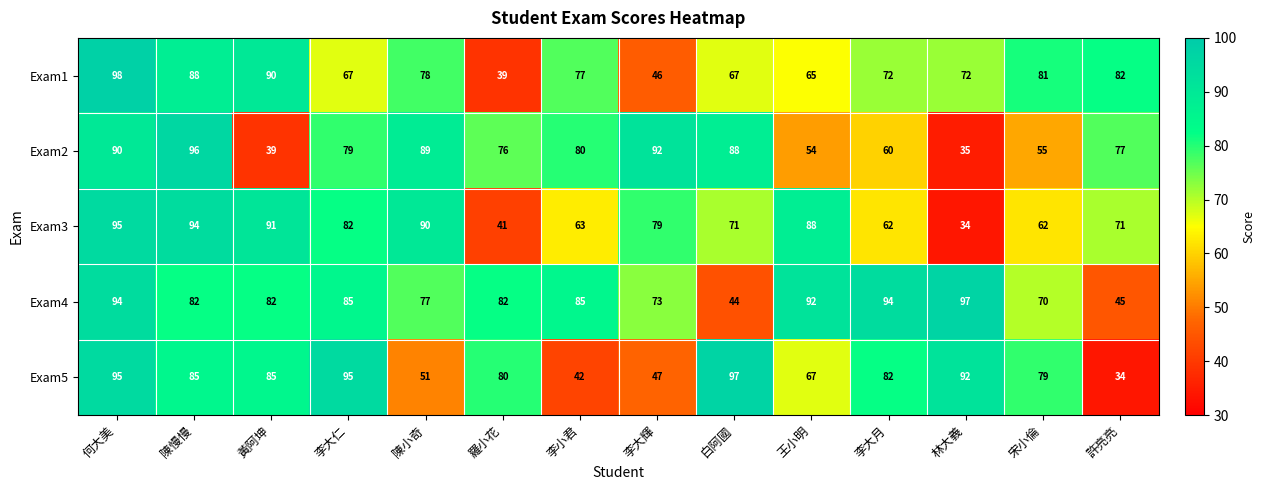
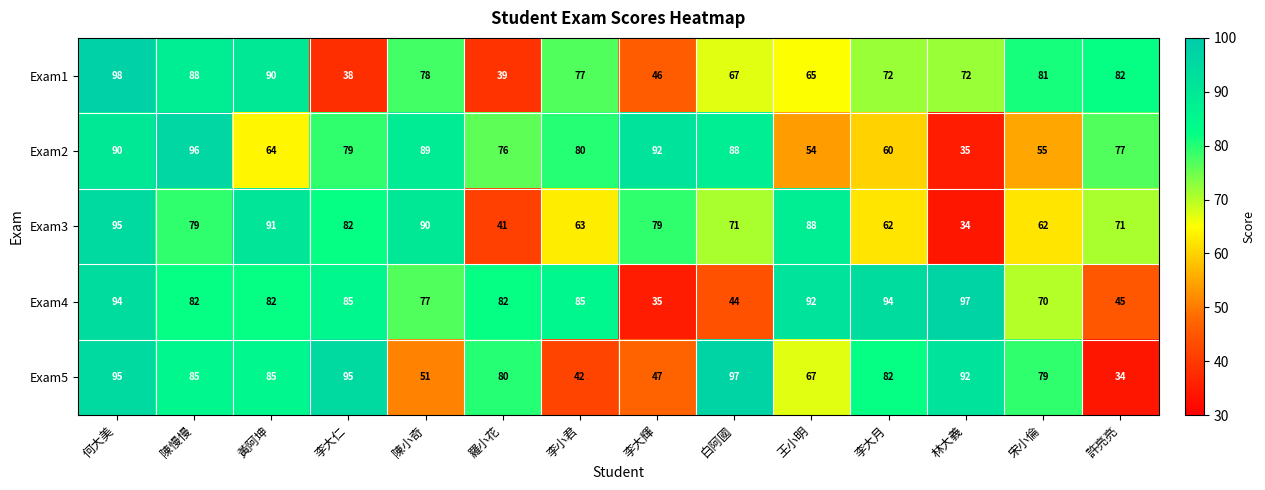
Exam1, 李大仁: 67 -> 38
Exam2, 黃阿坤: 39 -> 64
Exam3, 陳慢慢: 94 -> 79
Exam4, 李大輝: 73 -> 35
